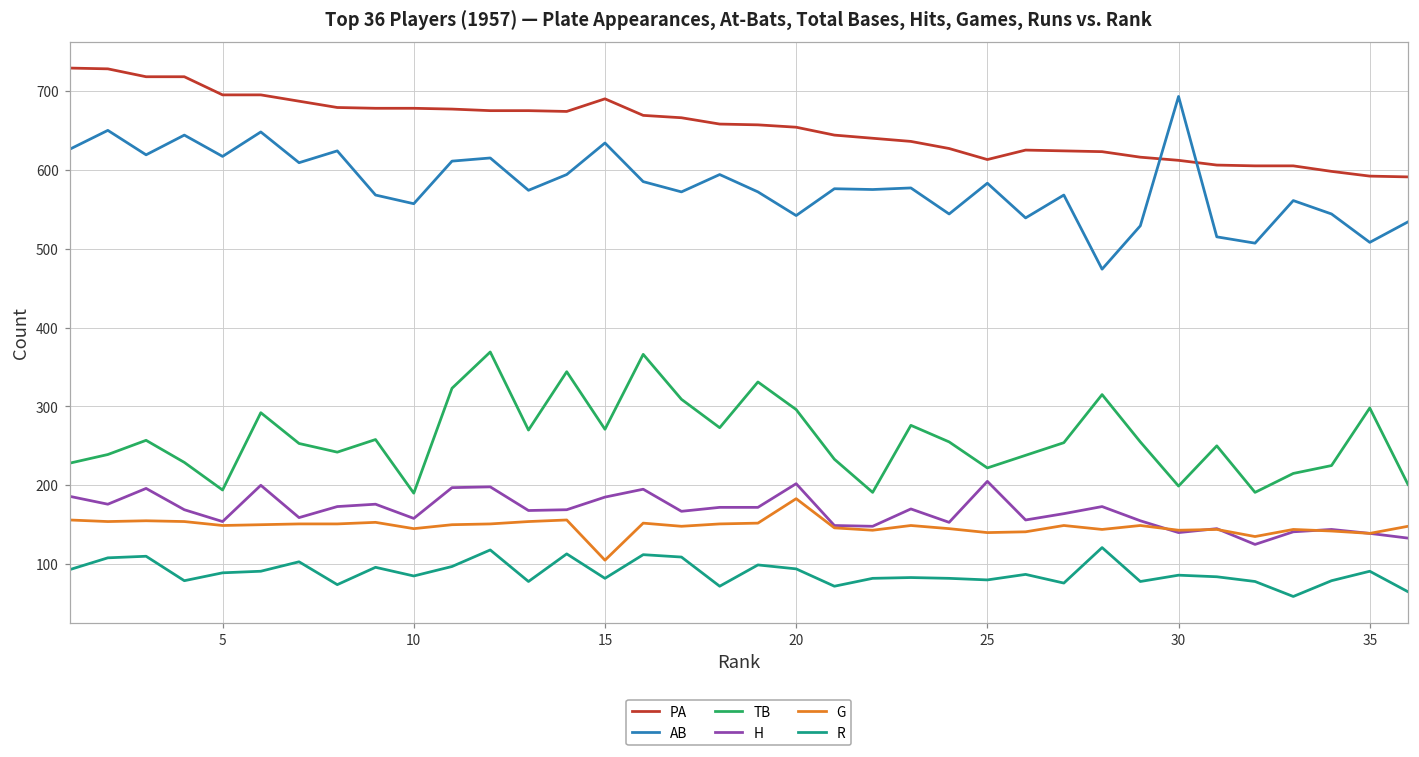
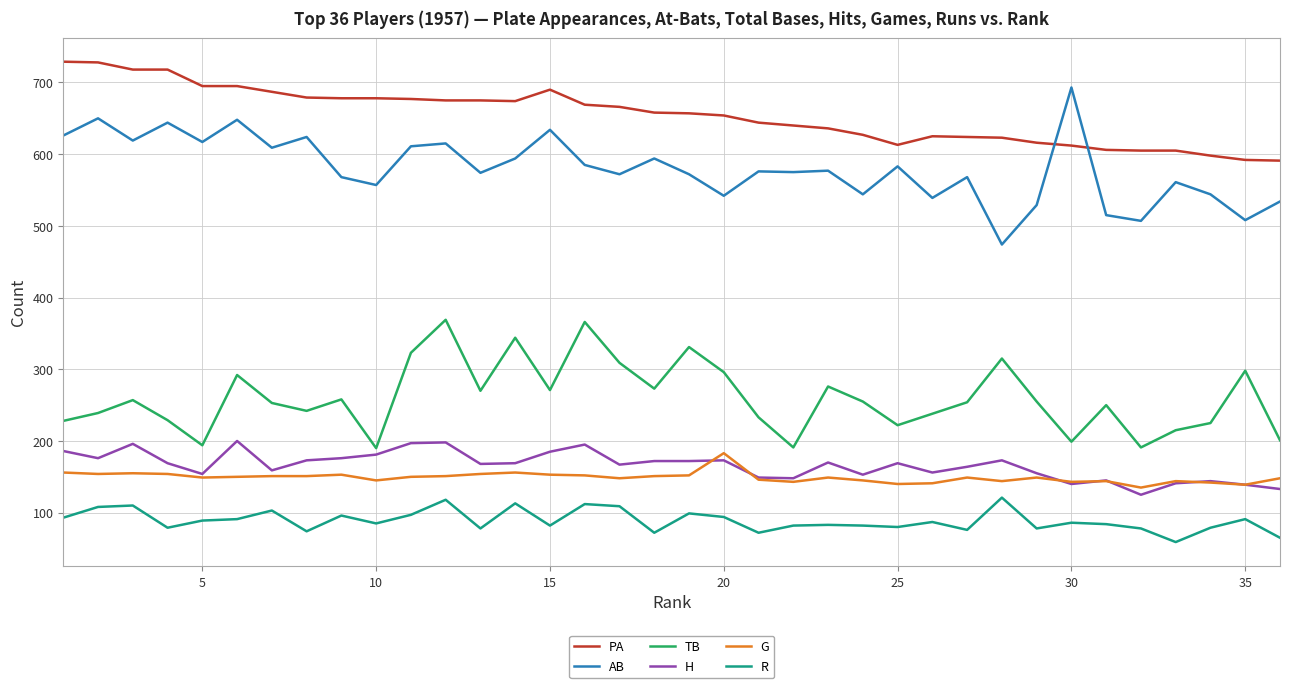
H, 10: 160 -> 180
G, 15: 110 -> 150
H, 20: 200 -> 170
H, 25: 210 -> 170
